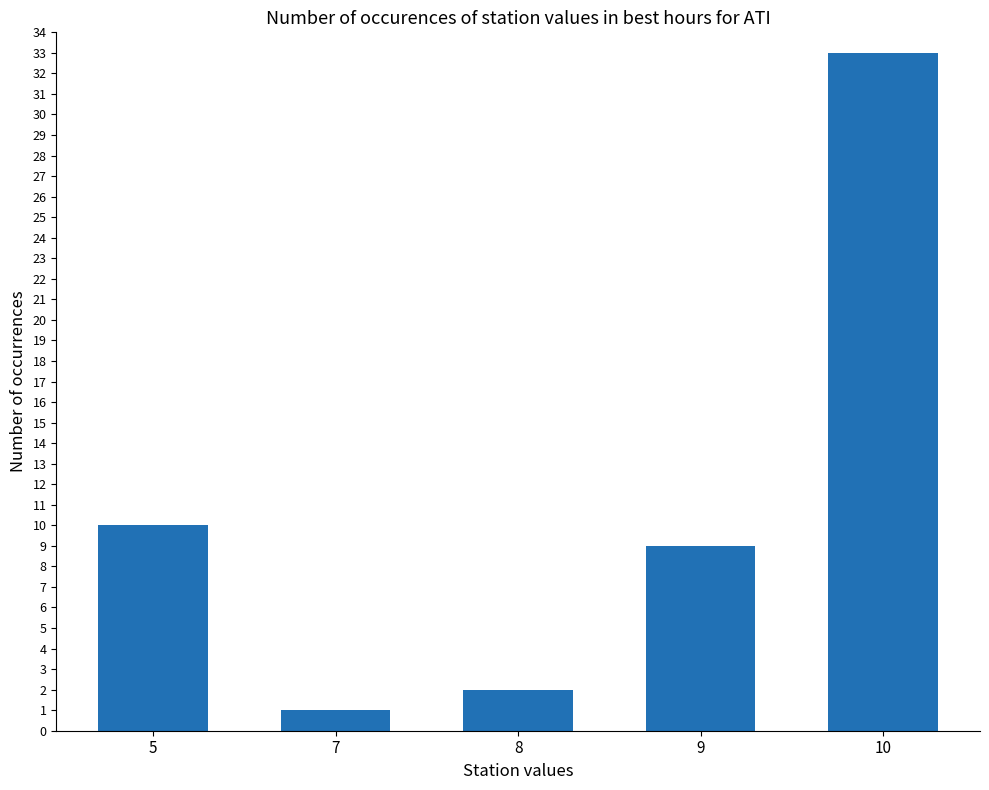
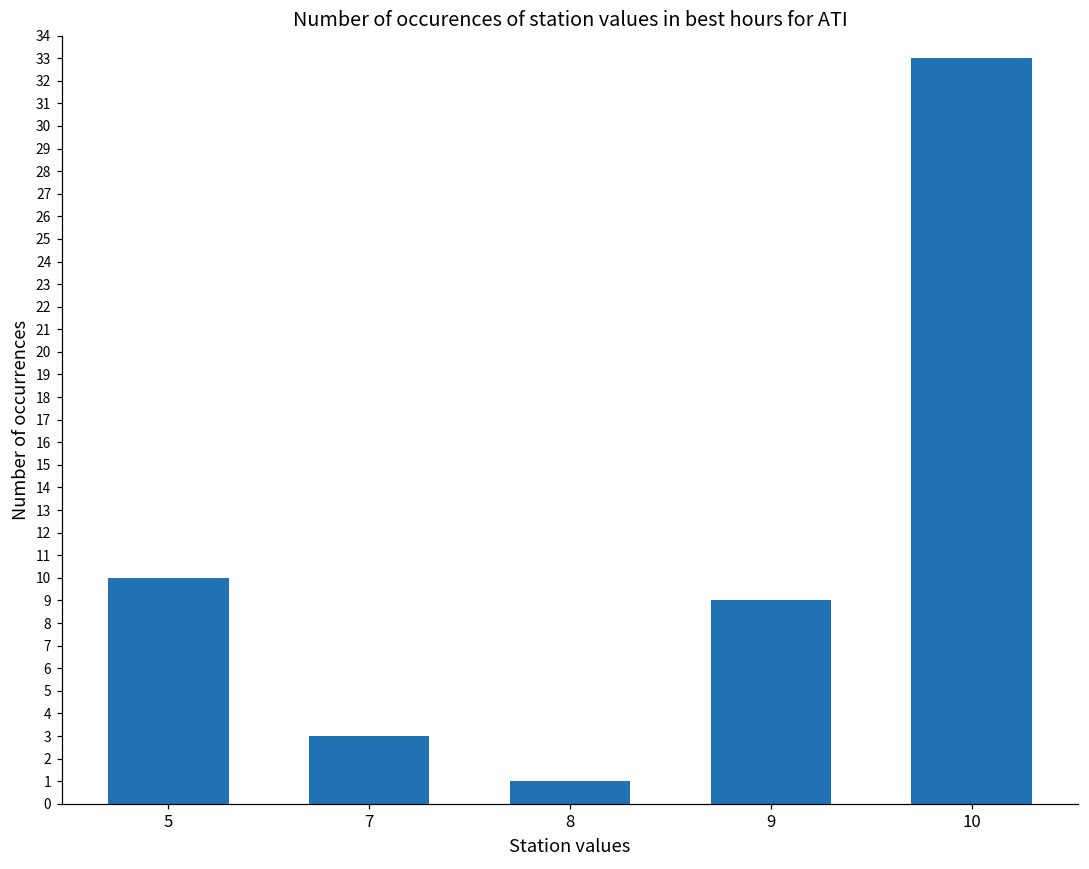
7: 1 -> 3
8: 2 -> 1
